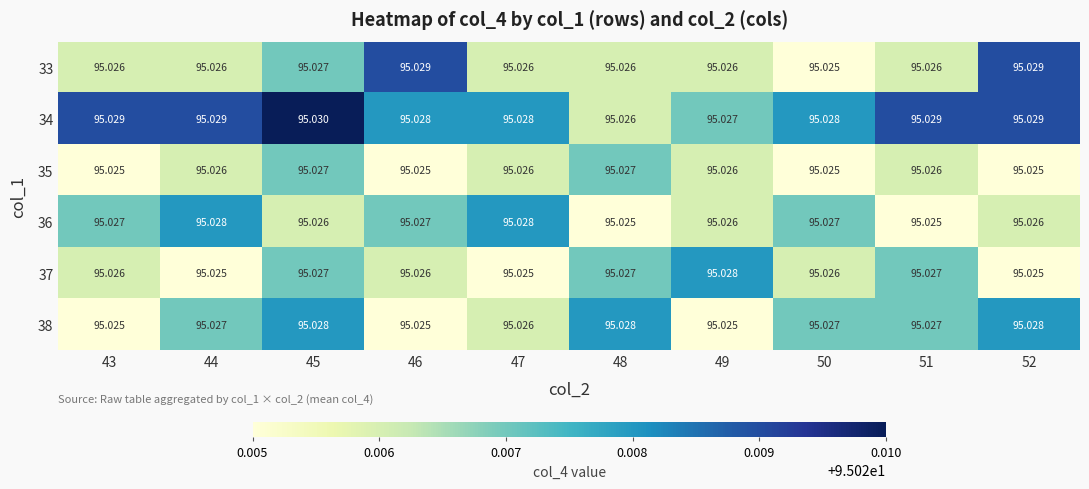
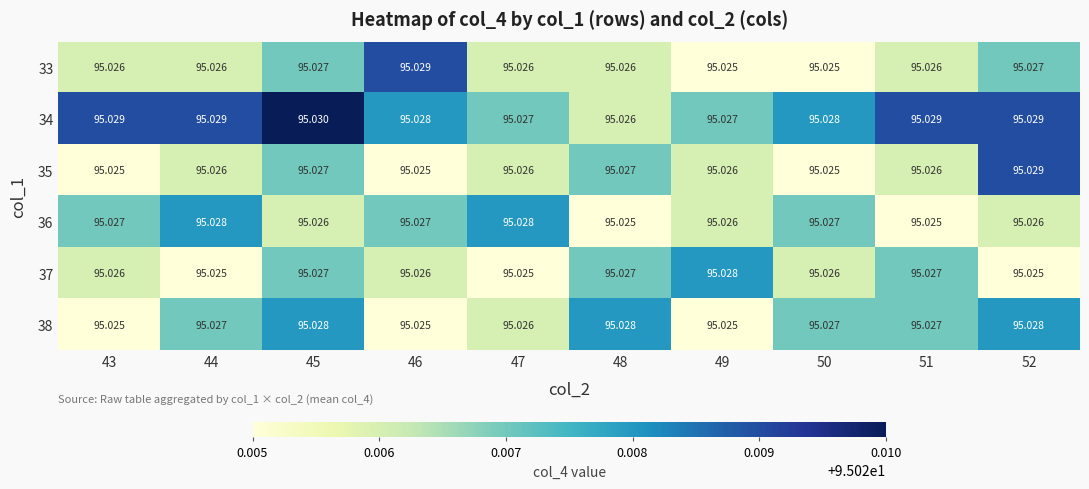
33, 49: 95.026 -> 95.025
33, 52: 95.029 -> 95.027
34, 47: 95.028 -> 95.027
35, 52: 95.025 -> 95.029
